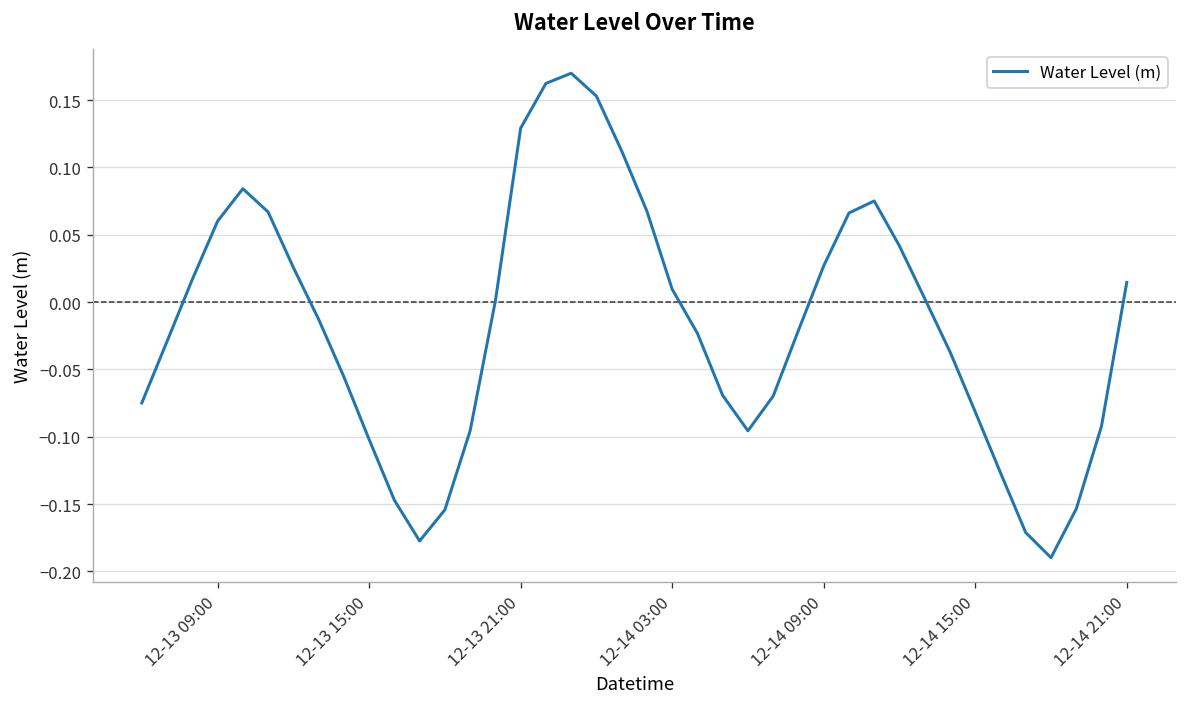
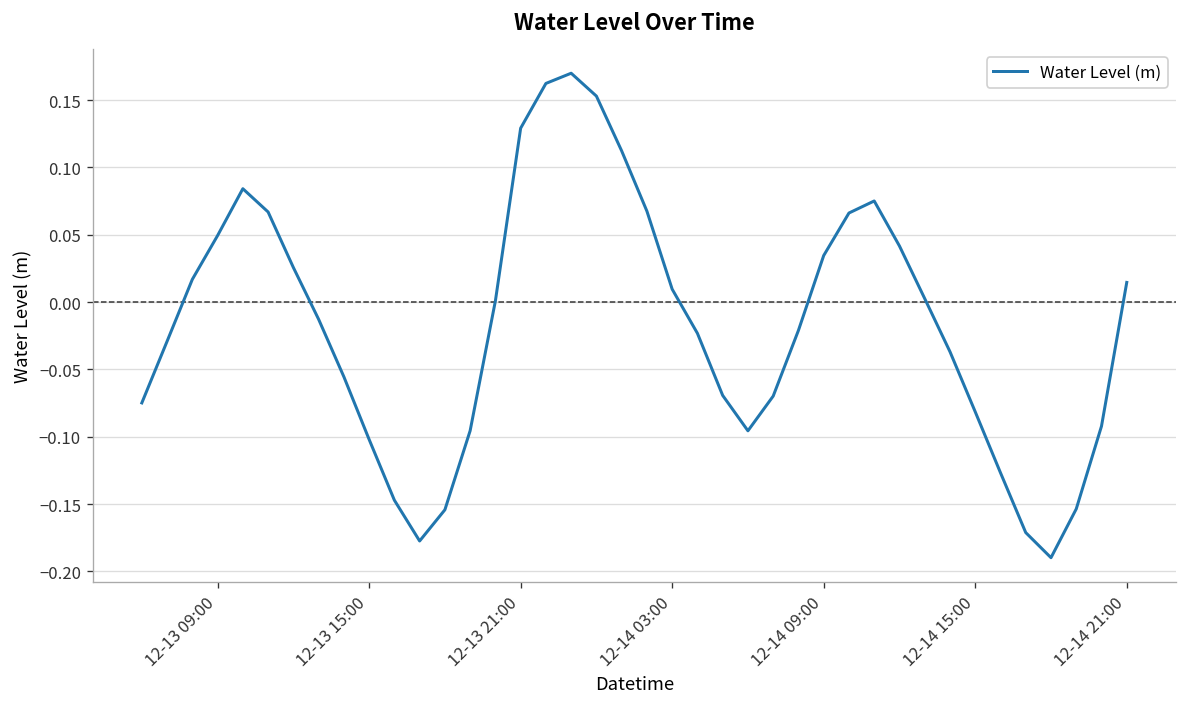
12-13 09:00: 0.060 -> 0.049
12-14 09:00: 0.027 -> 0.035
